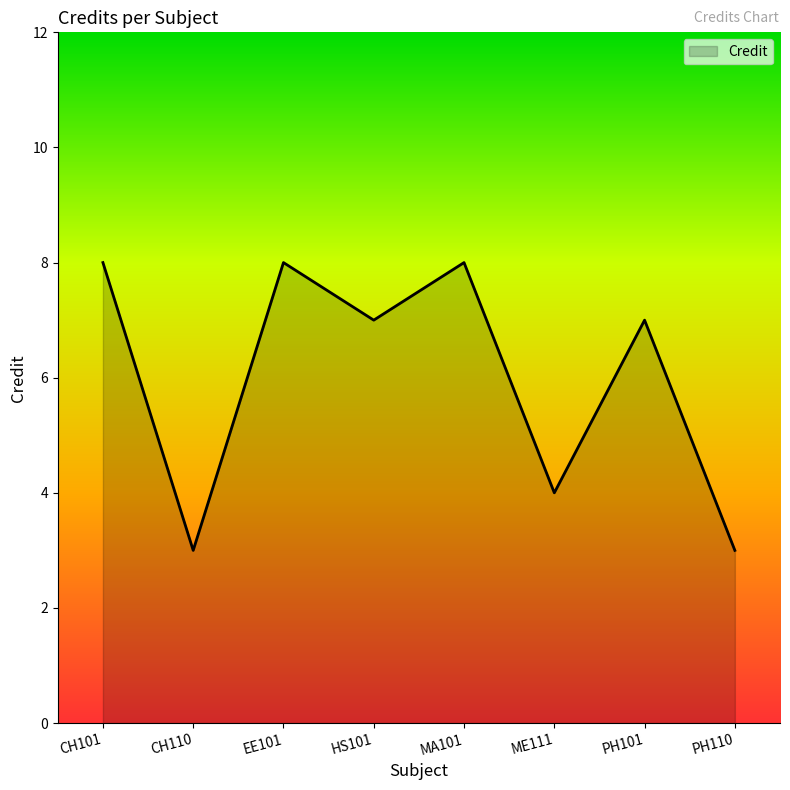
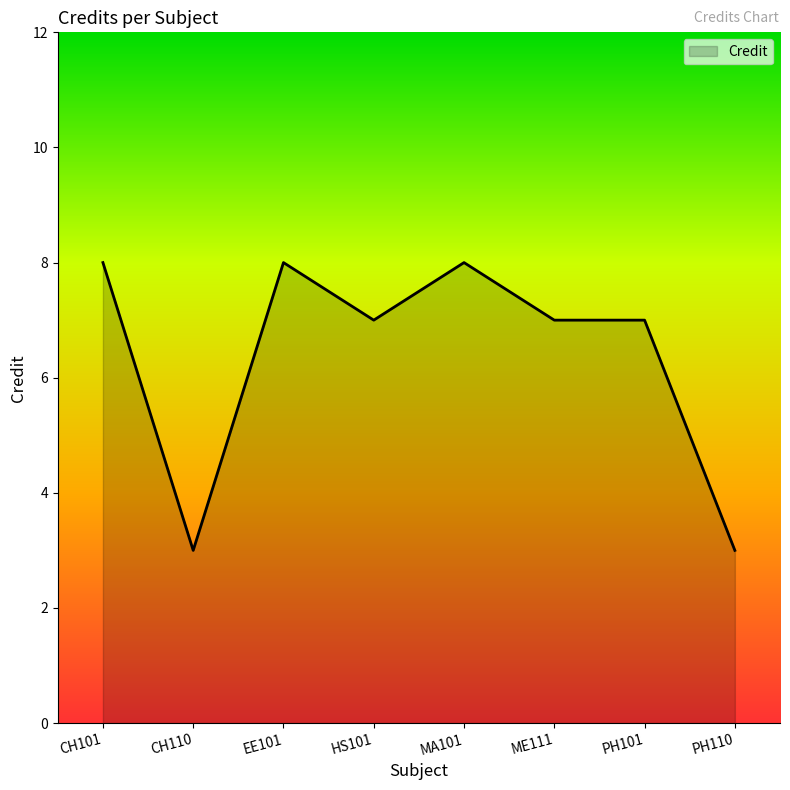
ME111: 4 -> 7
